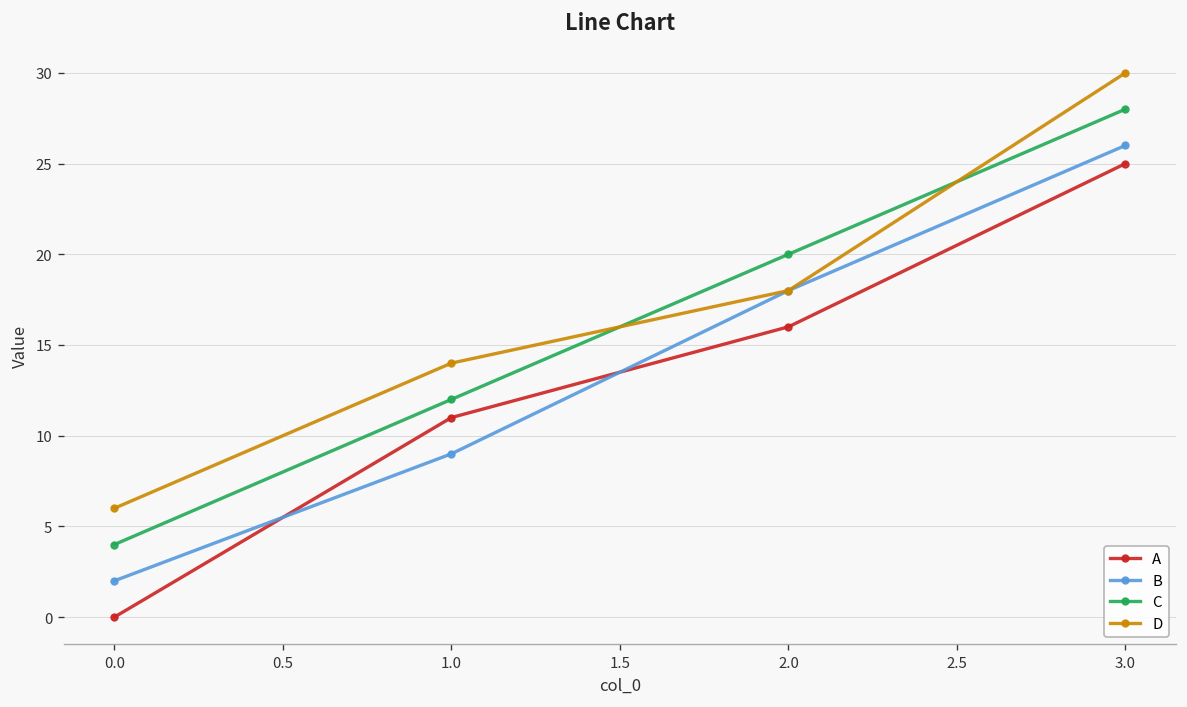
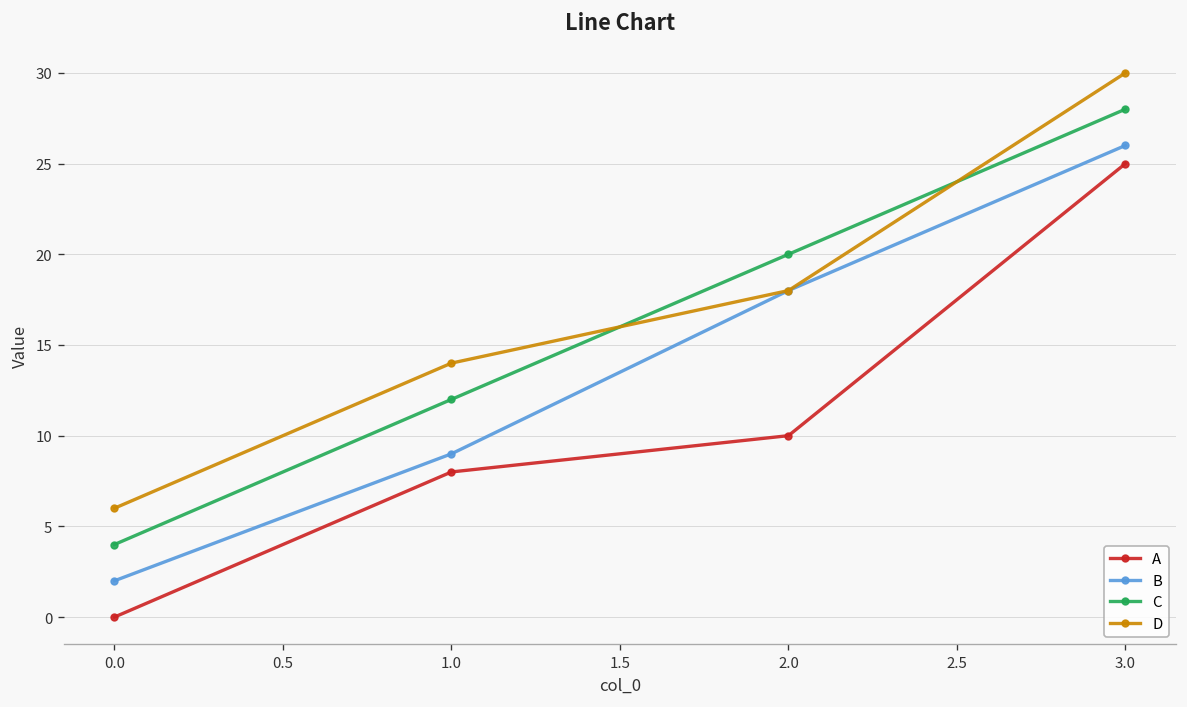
A, 1.0: 11 -> 8
A, 2.0: 16 -> 10
